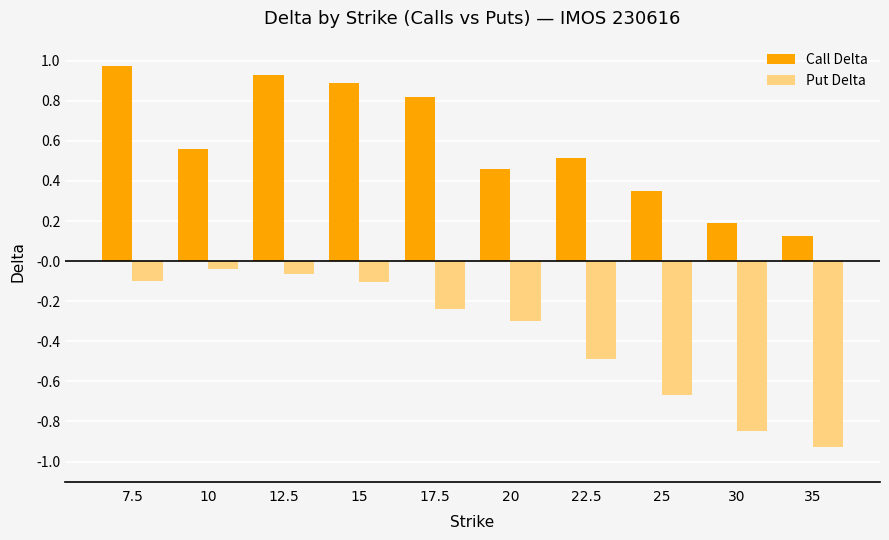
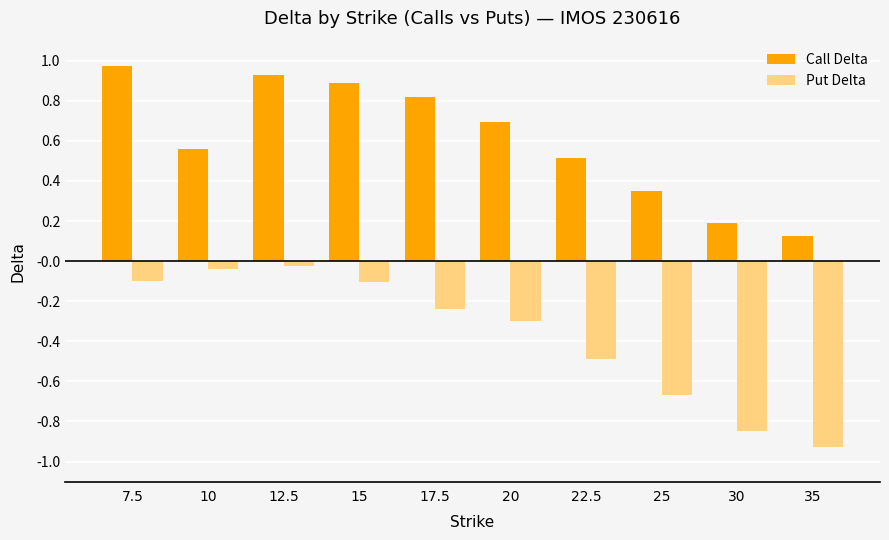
Put Delta, 12.5: -0.06 -> -0.02
Call Delta, 20: 0.46 -> 0.70
